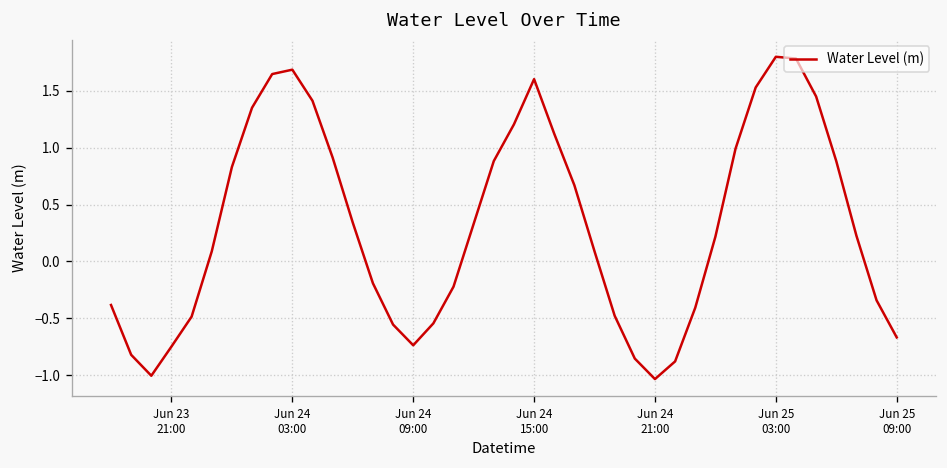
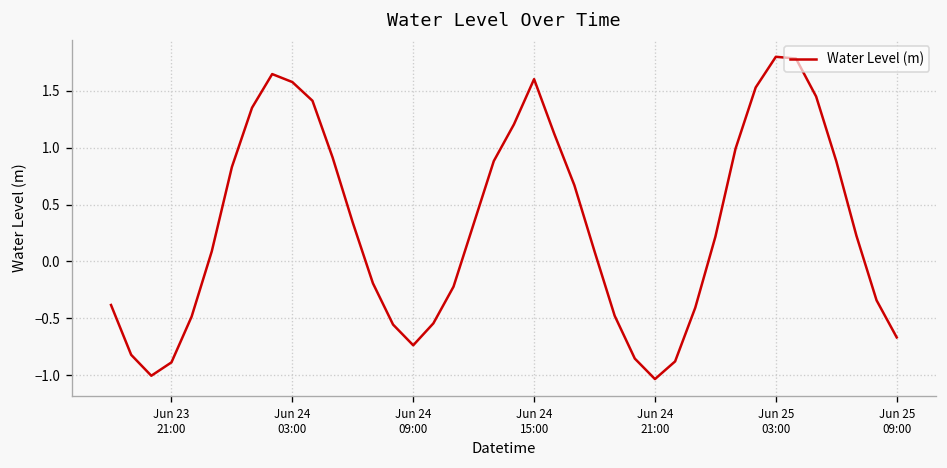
Jun 23 21:00: -0.7 -> -0.9
Jun 24 03:00: 1.7 -> 1.6
